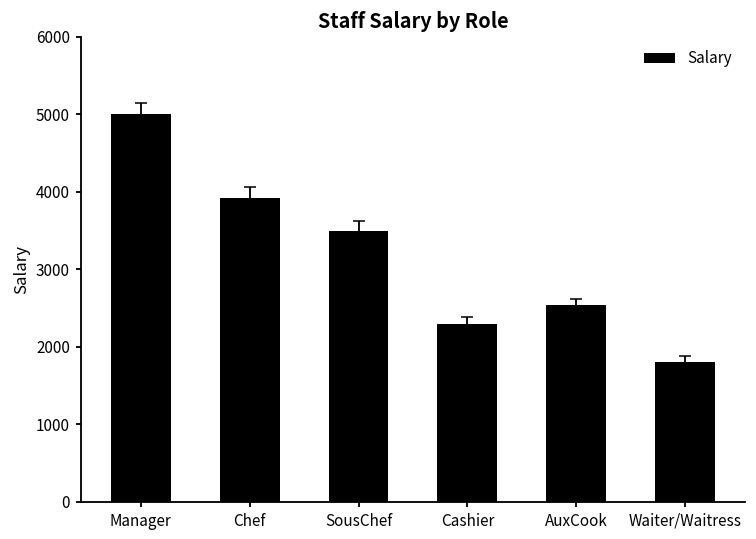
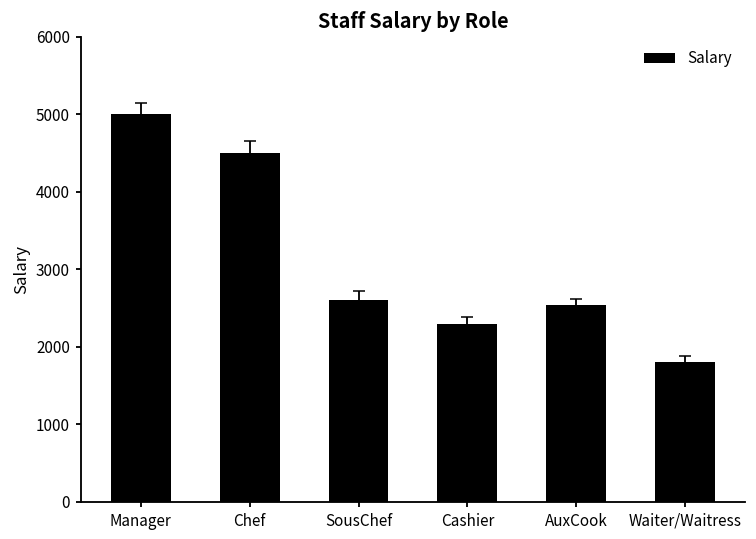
Salary, Chef: 3900 -> 4500
Salary, SousChef: 3500 -> 2600
